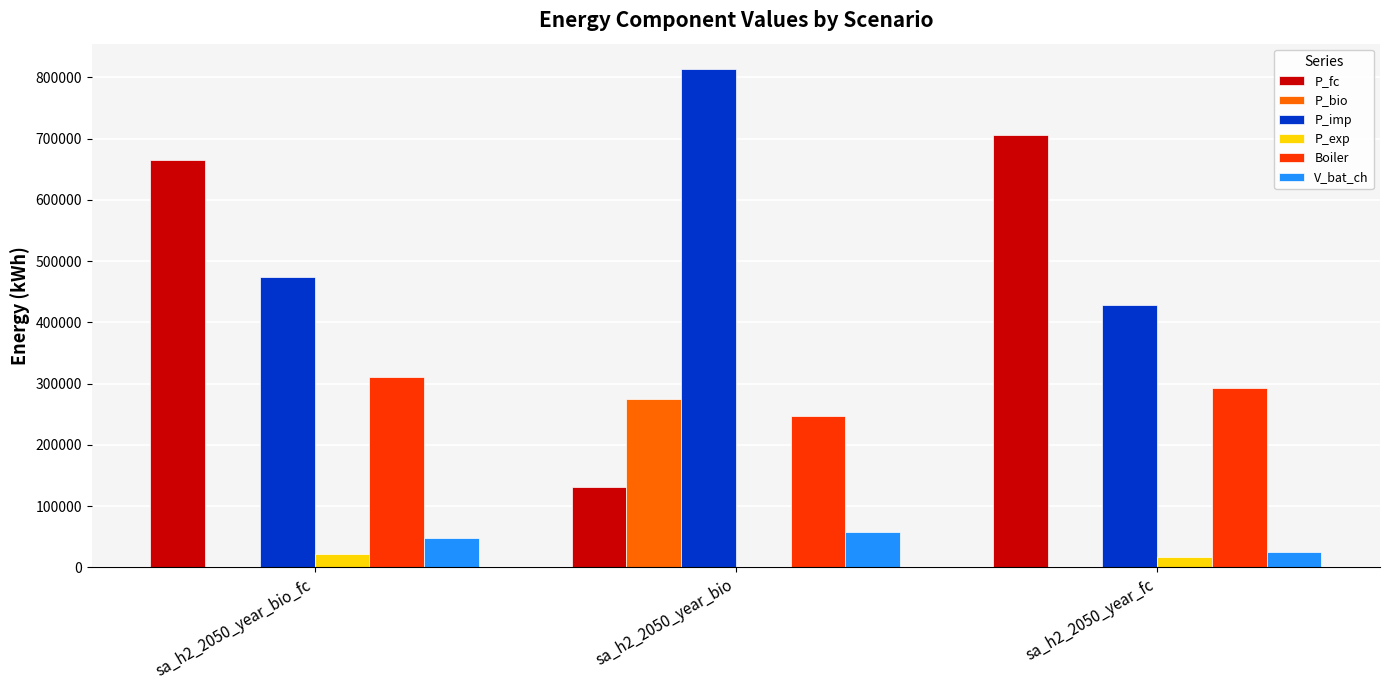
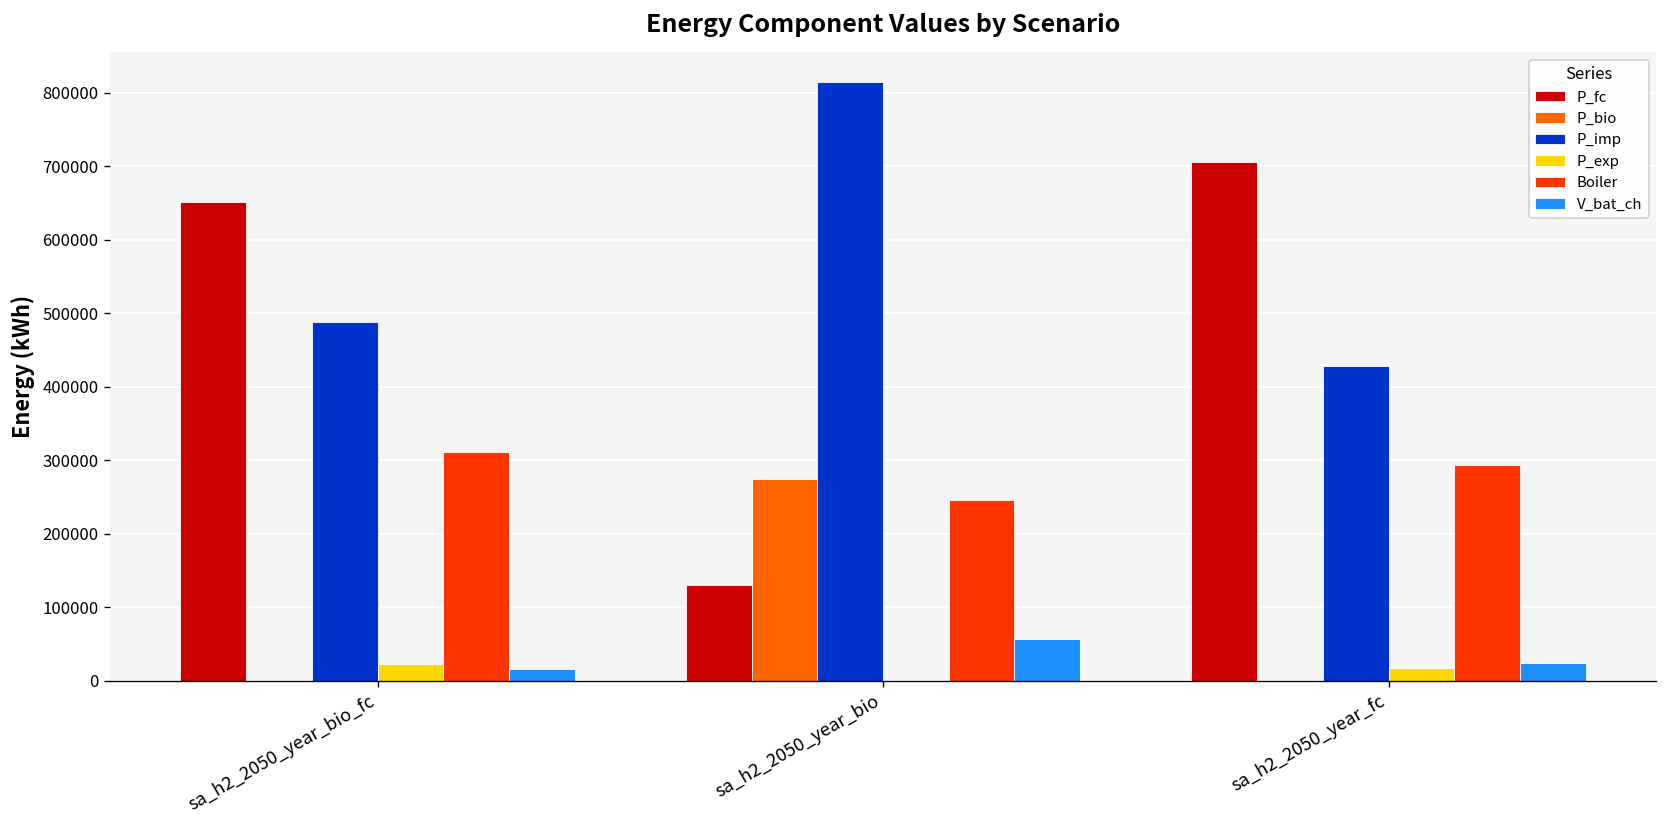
P_fc, sa_h2_2050_year_bio_fc: 670000 -> 650000
P_imp, sa_h2_2050_year_bio_fc: 470000 -> 490000
V_bat_ch, sa_h2_2050_year_bio_fc: 50000 -> 20000
